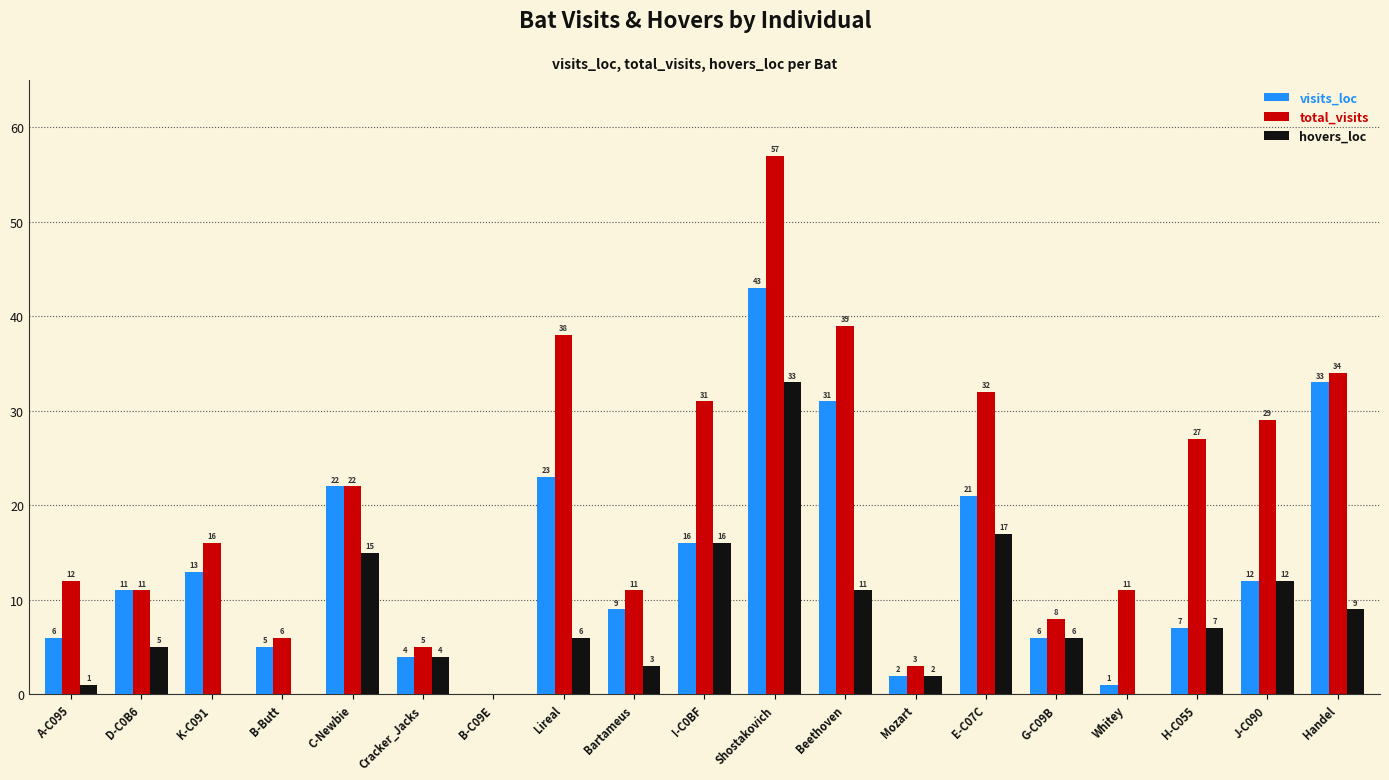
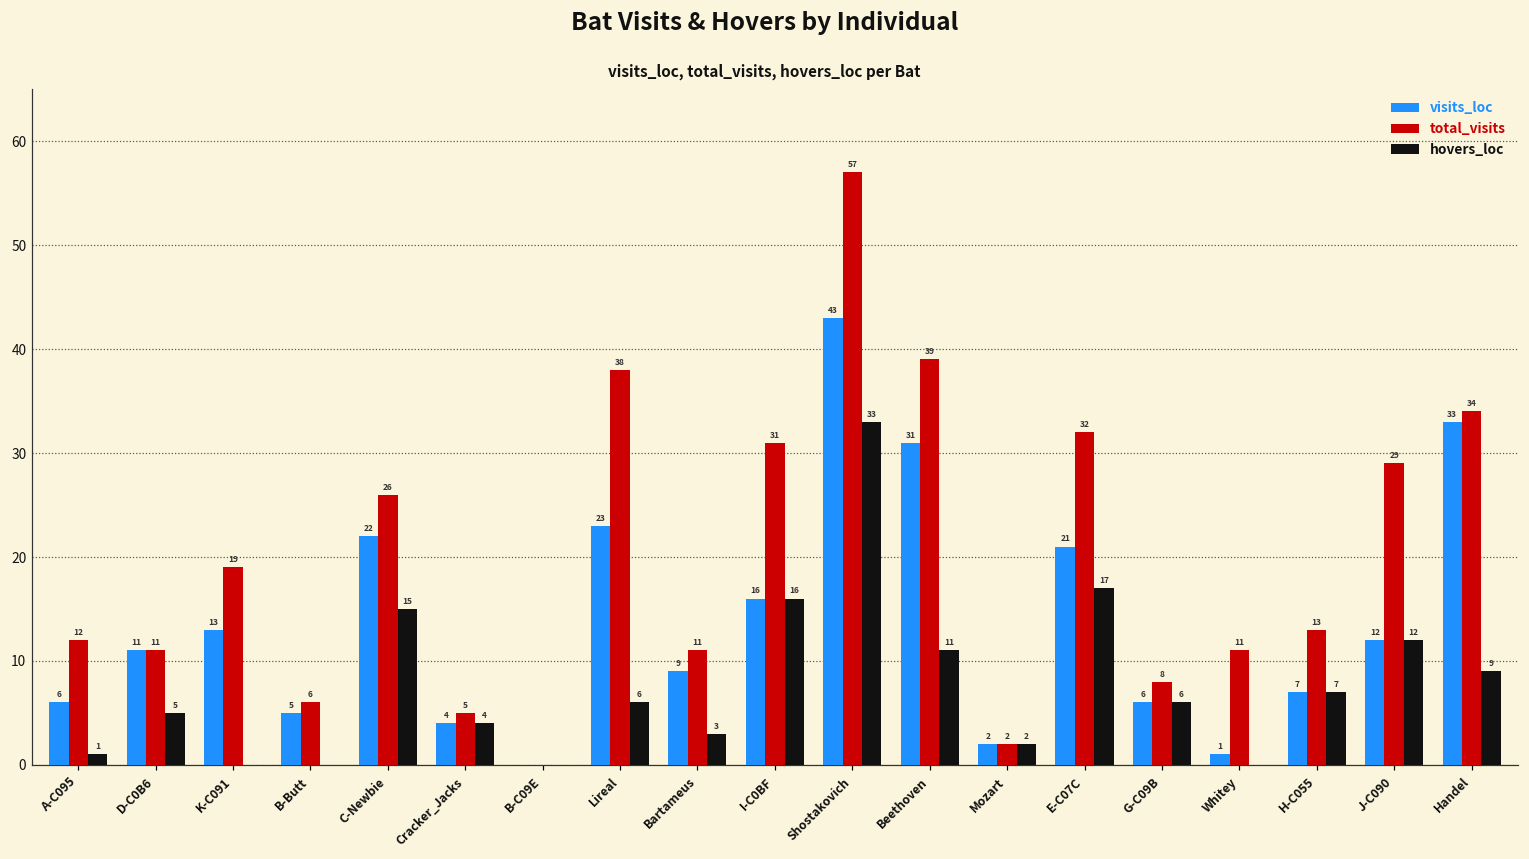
total_visits, K-C091: 16 -> 19
total_visits, C-Newbie: 22 -> 26
total_visits, Mozart: 3 -> 2
total_visits, H-C055: 27 -> 13
